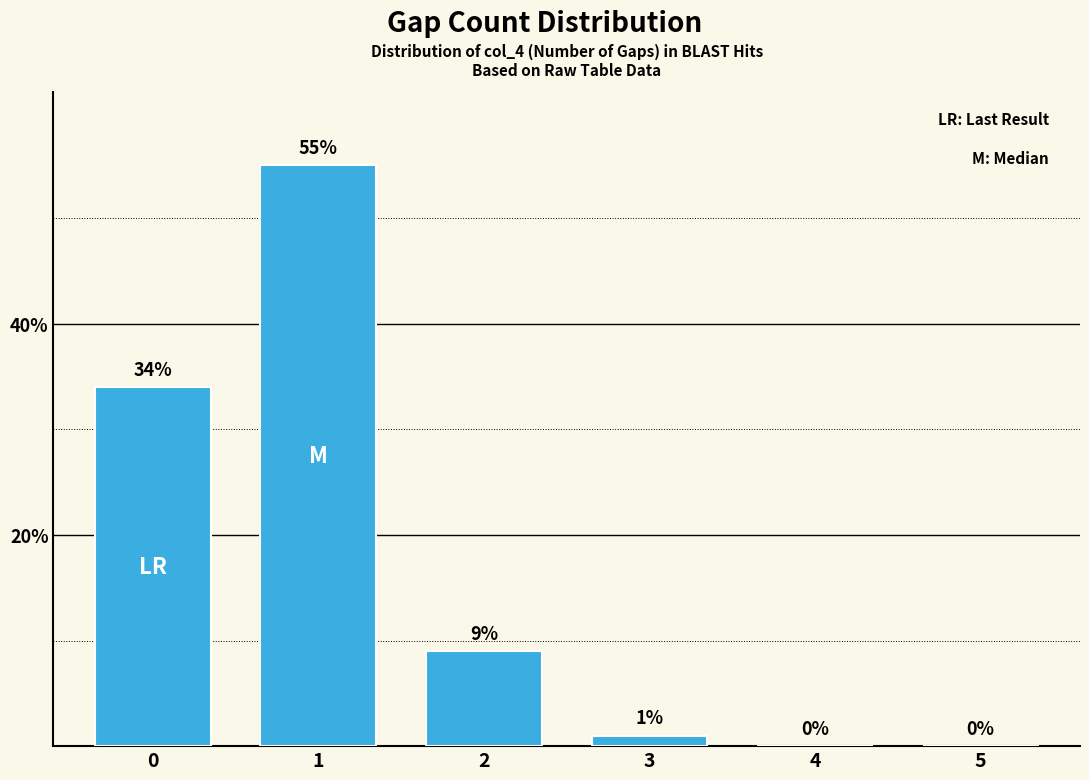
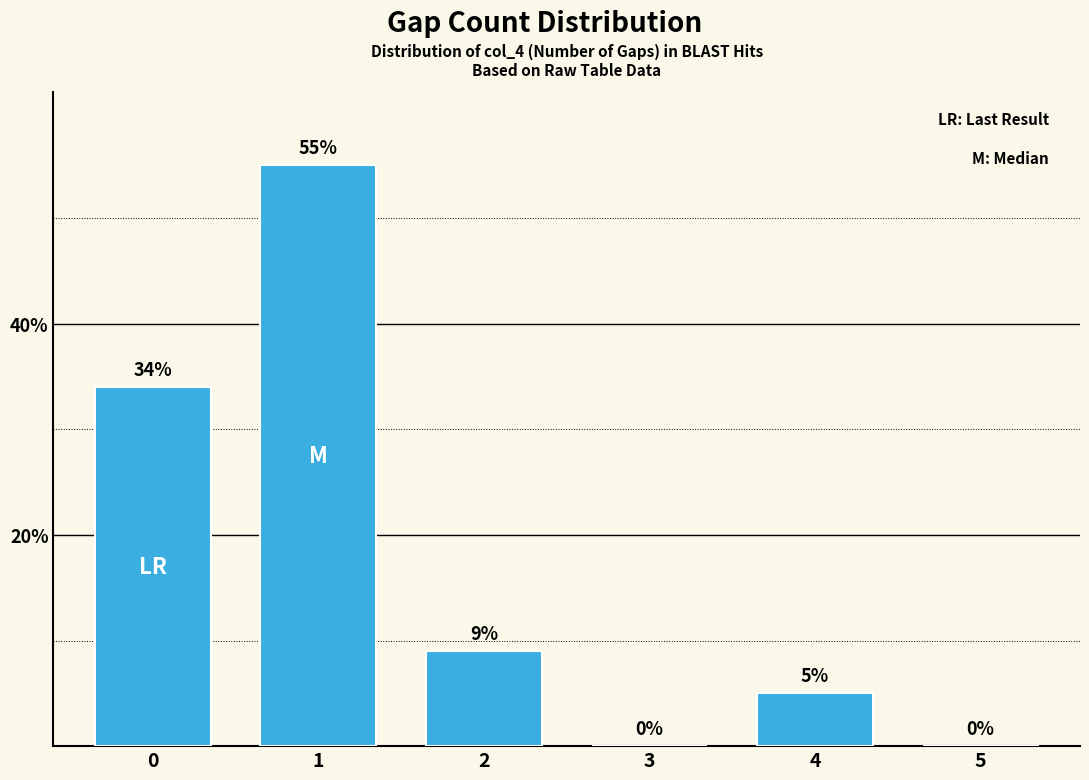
3: 1% -> 0%
4: 0% -> 5%
